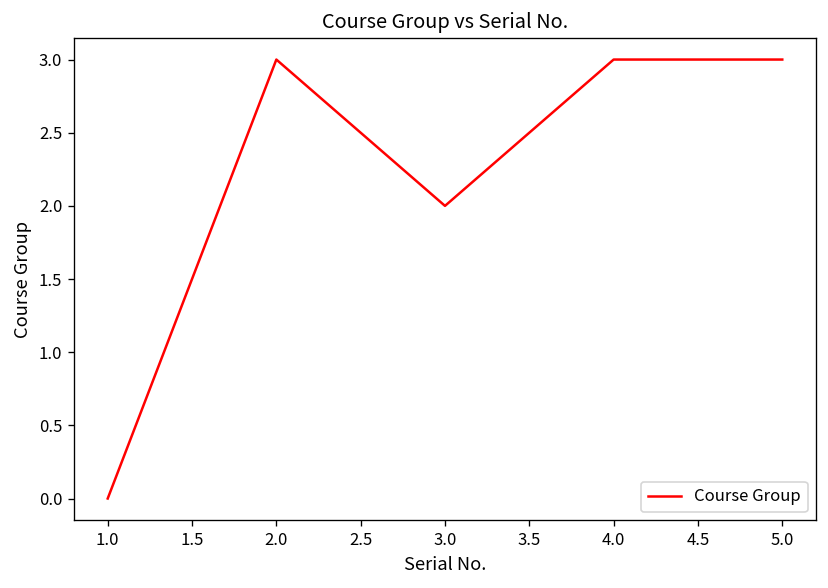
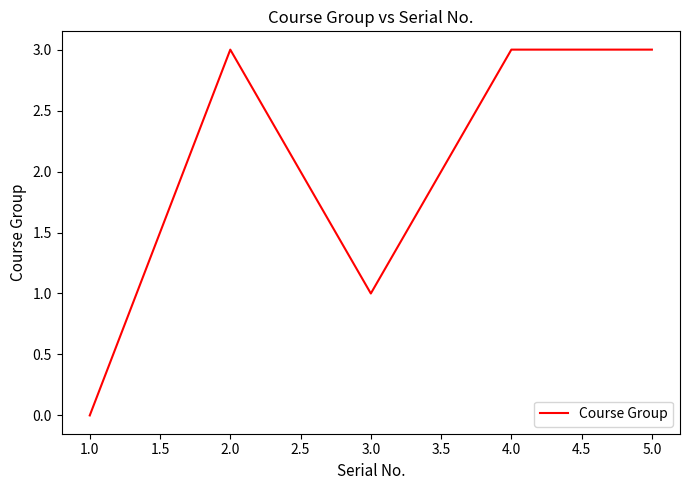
3.0: 2 -> 1
